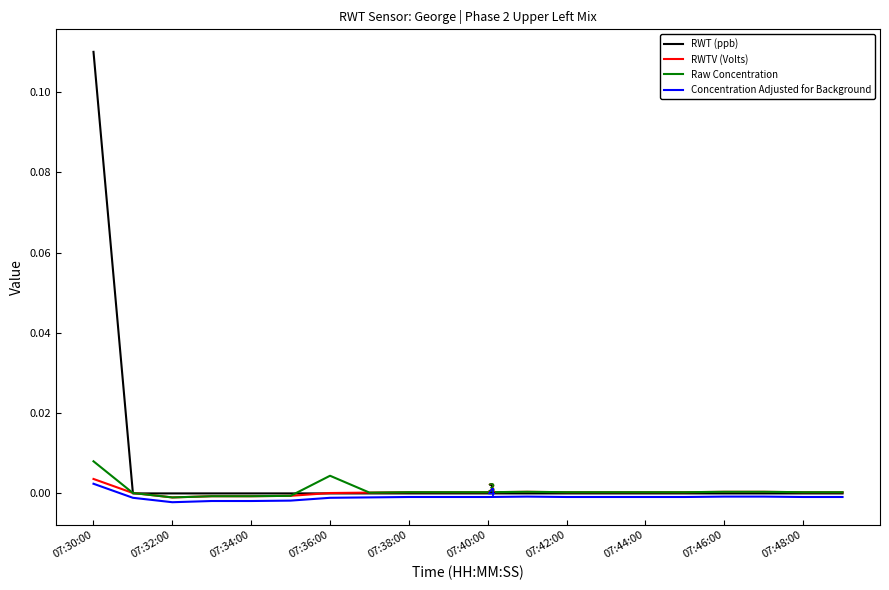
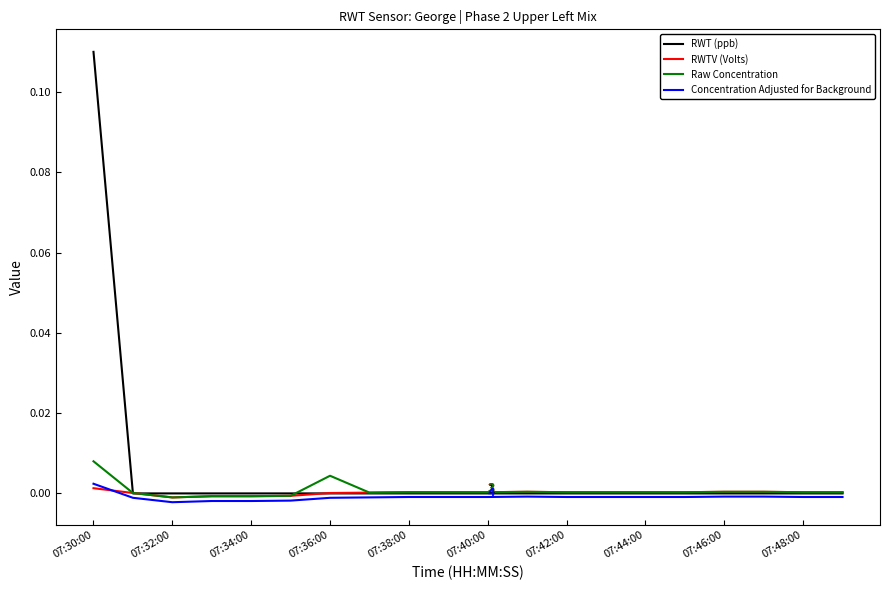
RWTV (Volts), 07:30:00: 0.004 -> 0.001
